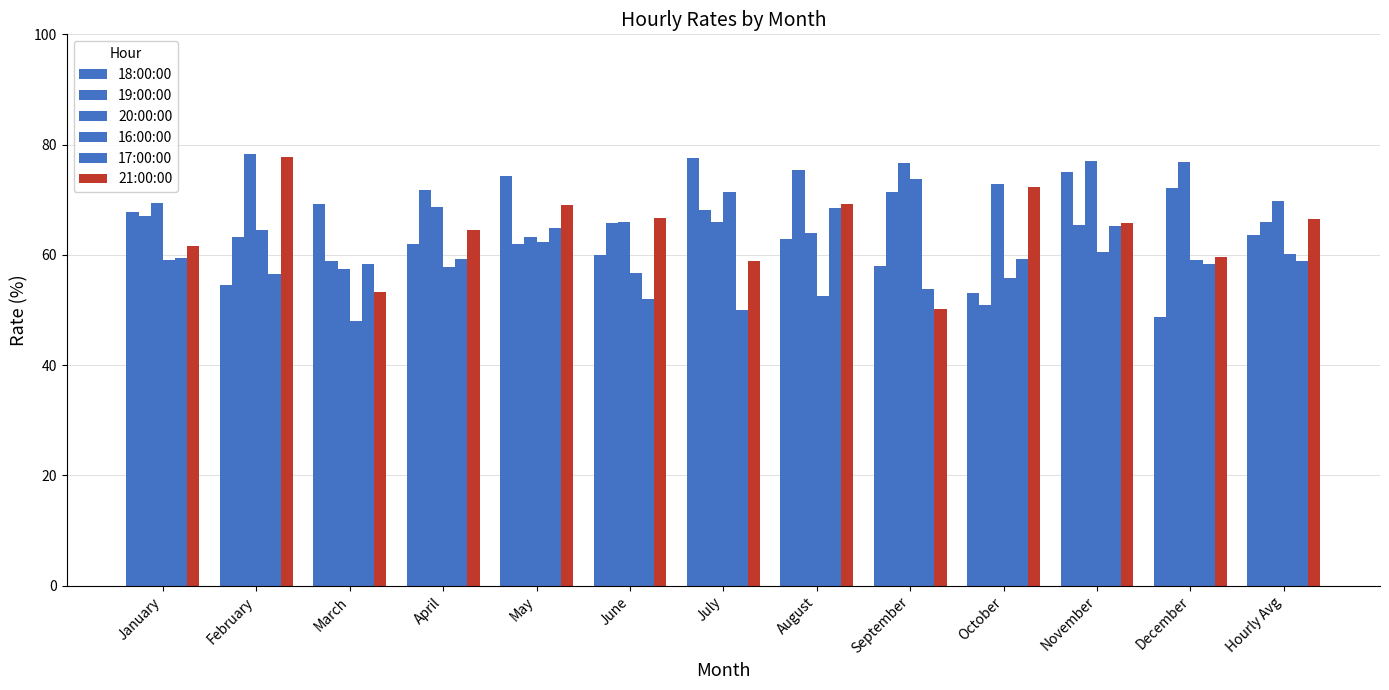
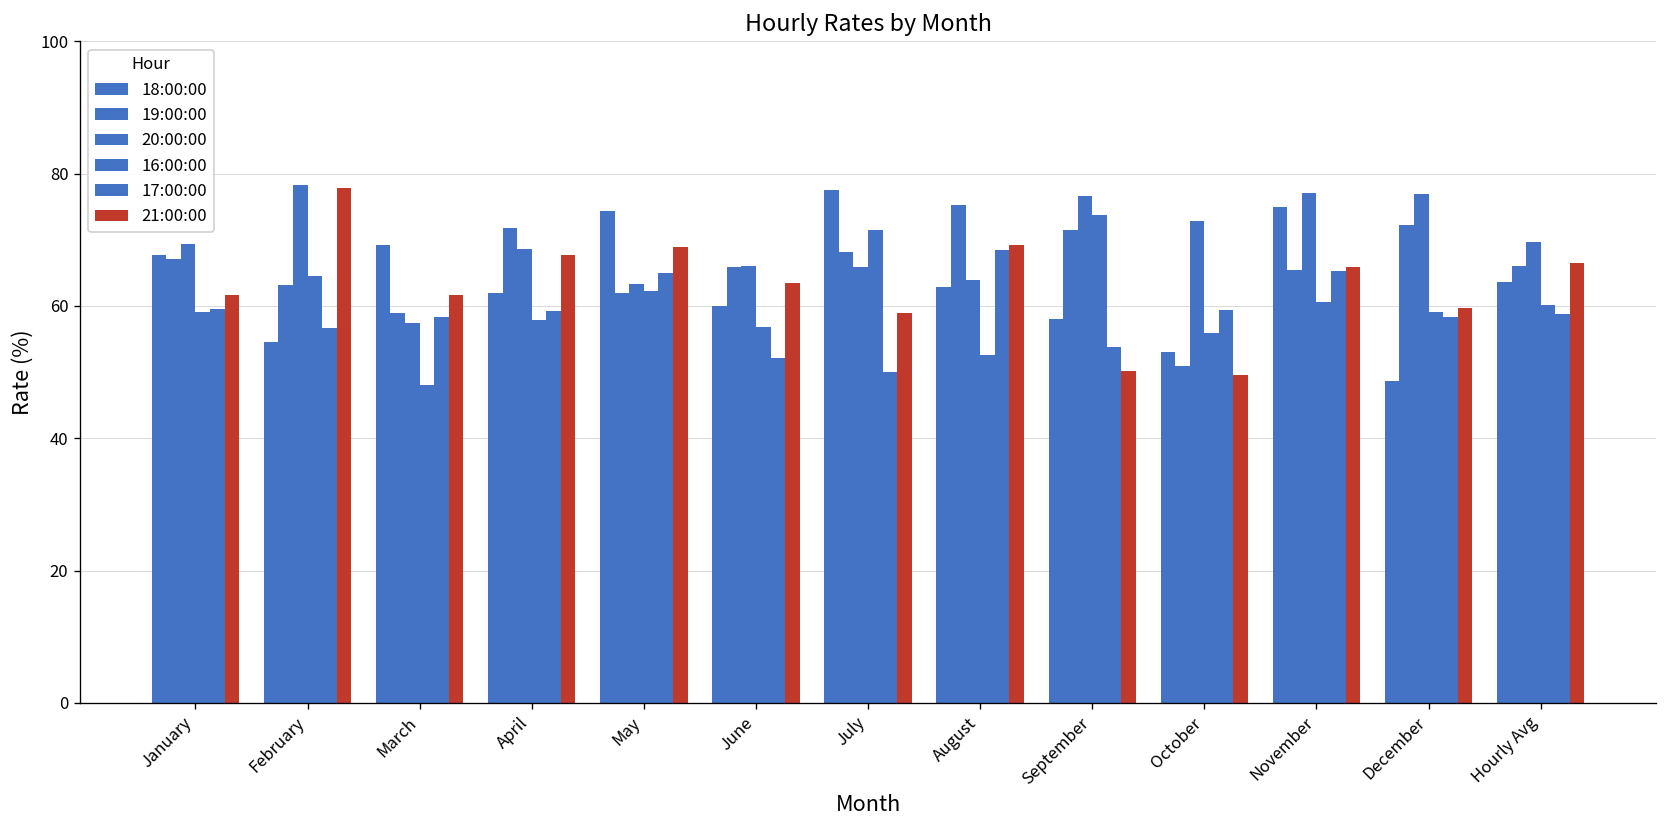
21:00:00, March: 53 -> 62
21:00:00, April: 65 -> 68
21:00:00, June: 67 -> 63
21:00:00, October: 72 -> 50
